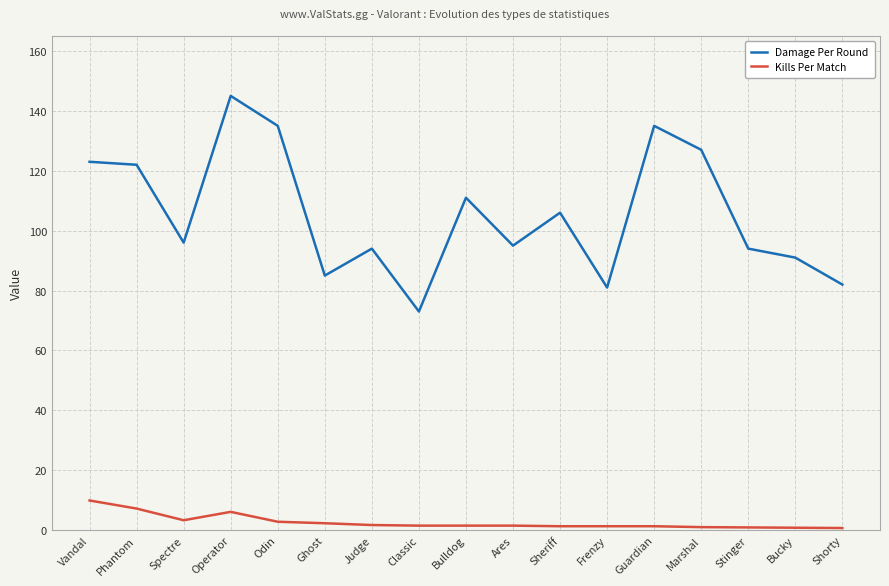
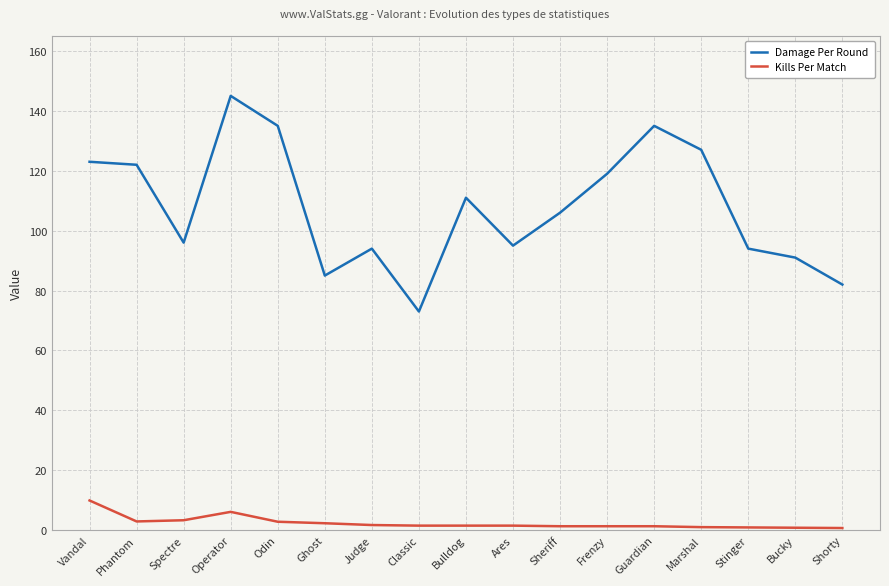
Kills Per Match, Phantom: 7 -> 3
Damage Per Round, Frenzy: 81 -> 119
